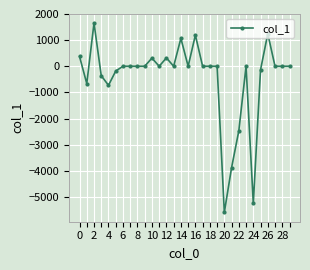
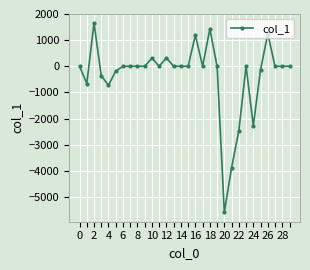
0: 400 -> 0
14: 1100 -> 0
18: 0 -> 1400
24: -5300 -> -2300
